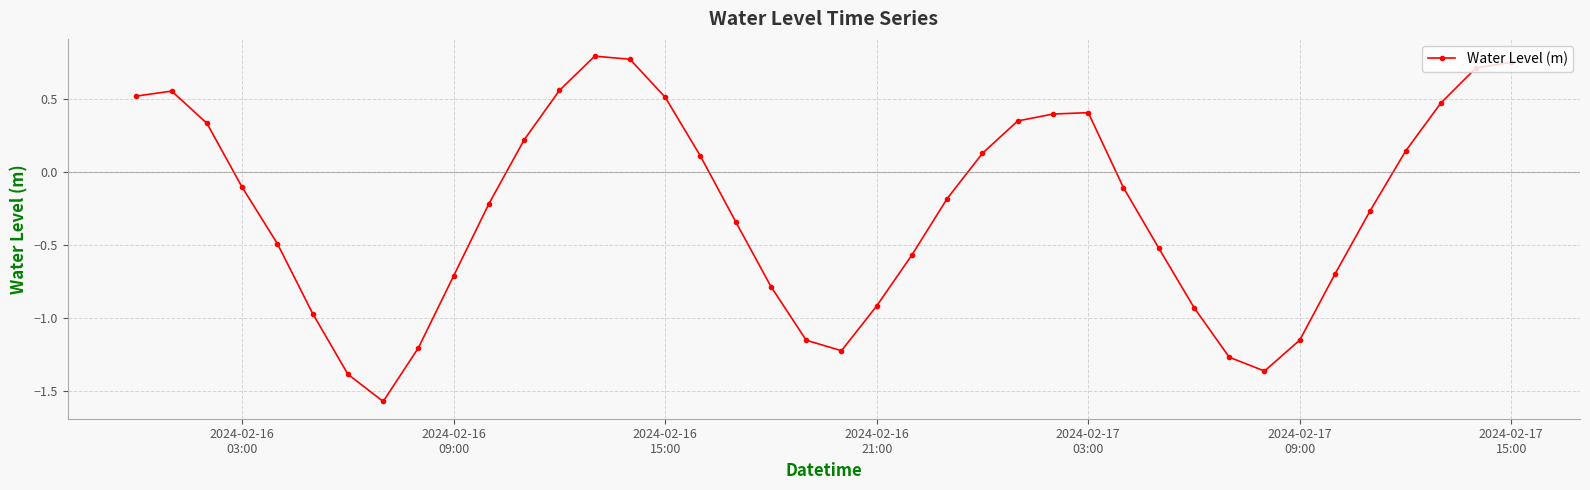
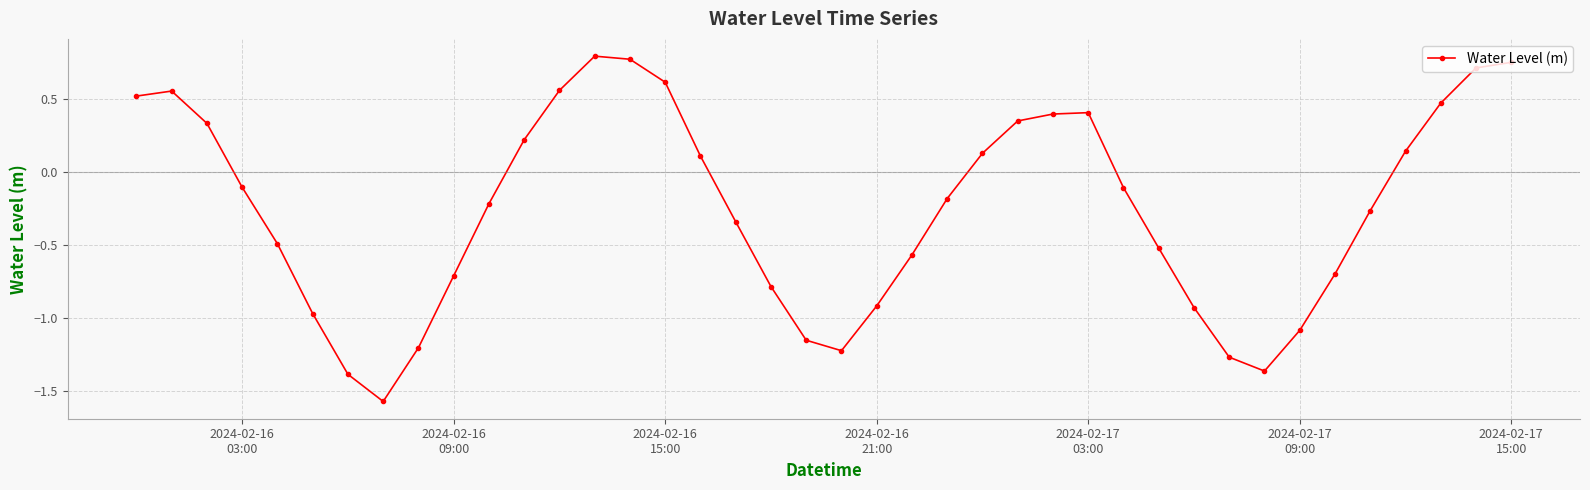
2024-02-16 15:00: 0.51 -> 0.62
2024-02-17 09:00: -1.15 -> -1.08
